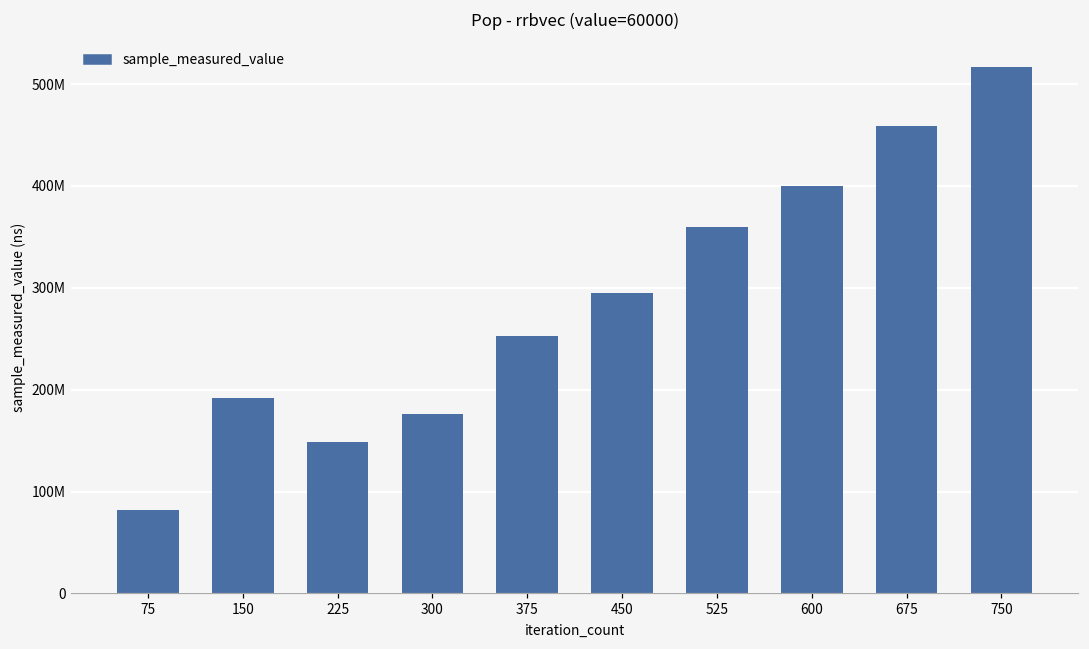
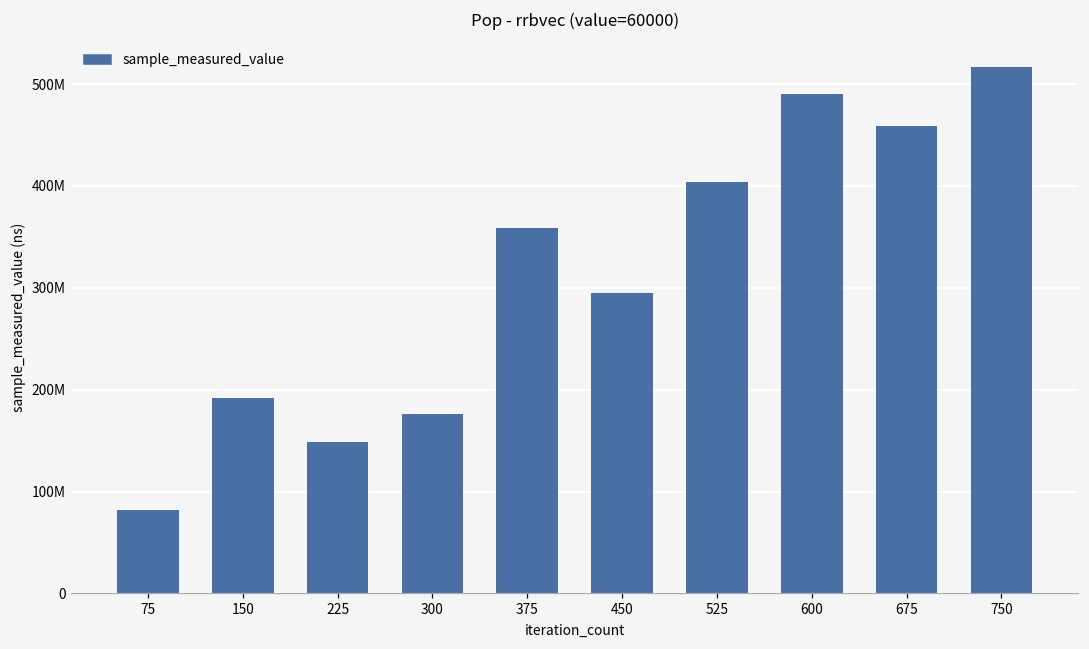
375: 250000000 -> 360000000
525: 360000000 -> 400000000
600: 400000000 -> 490000000
